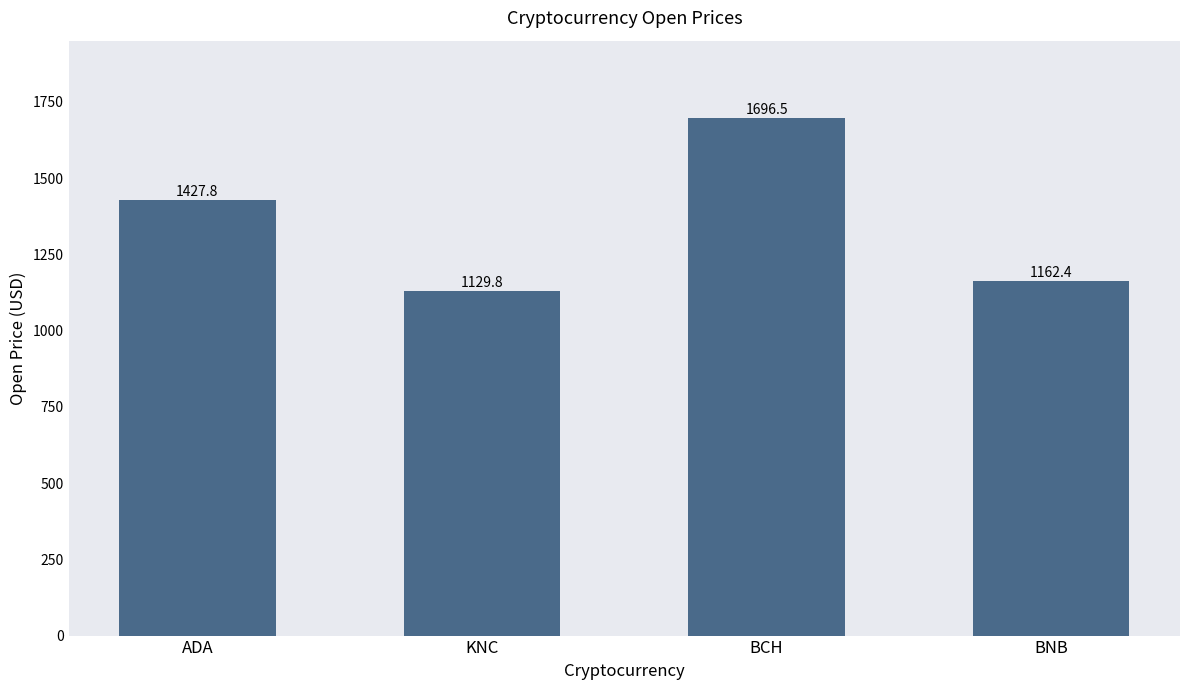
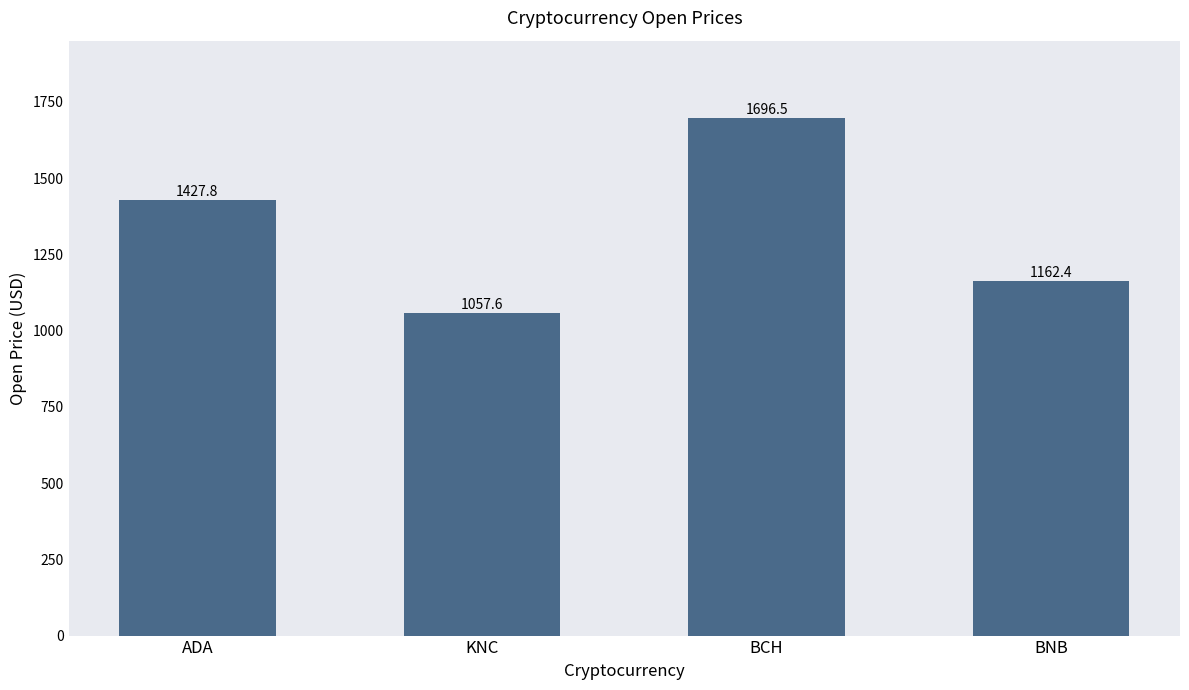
KNC: 1129.8 -> 1057.6
